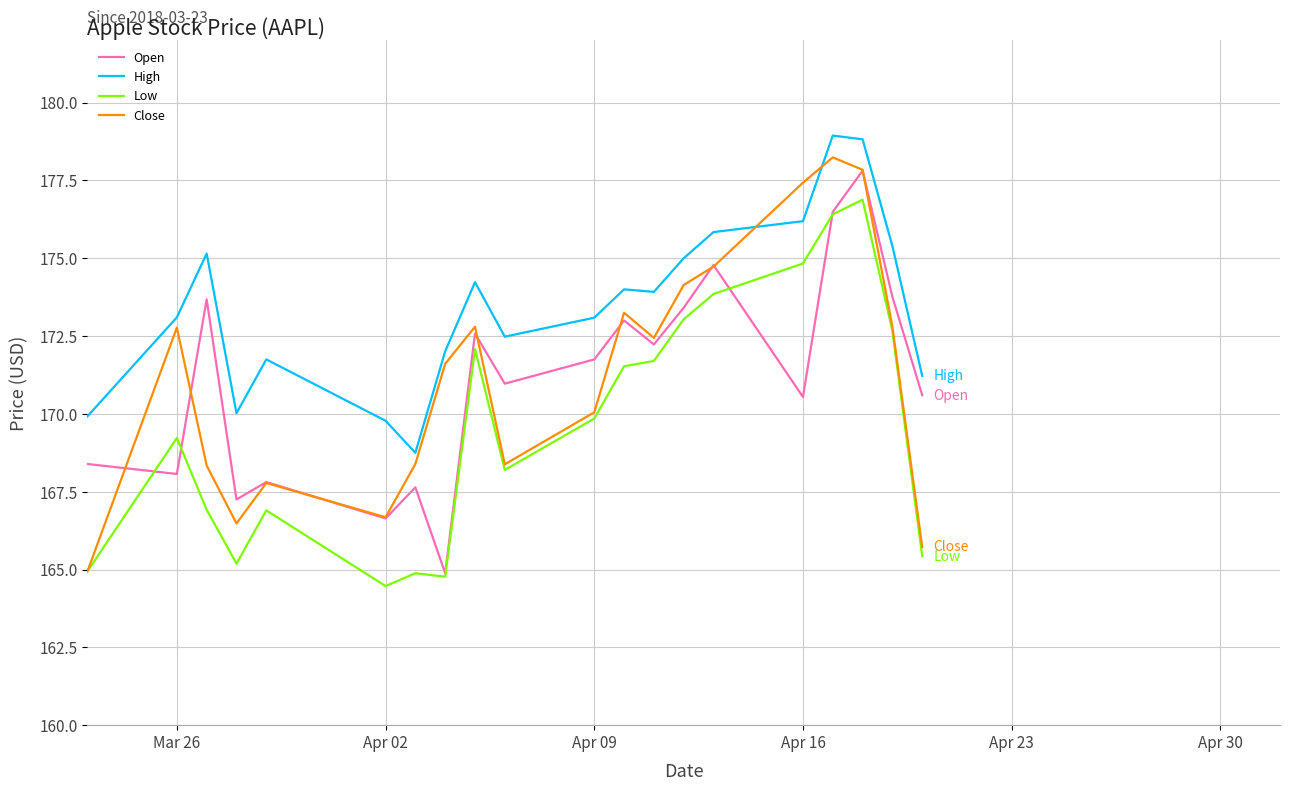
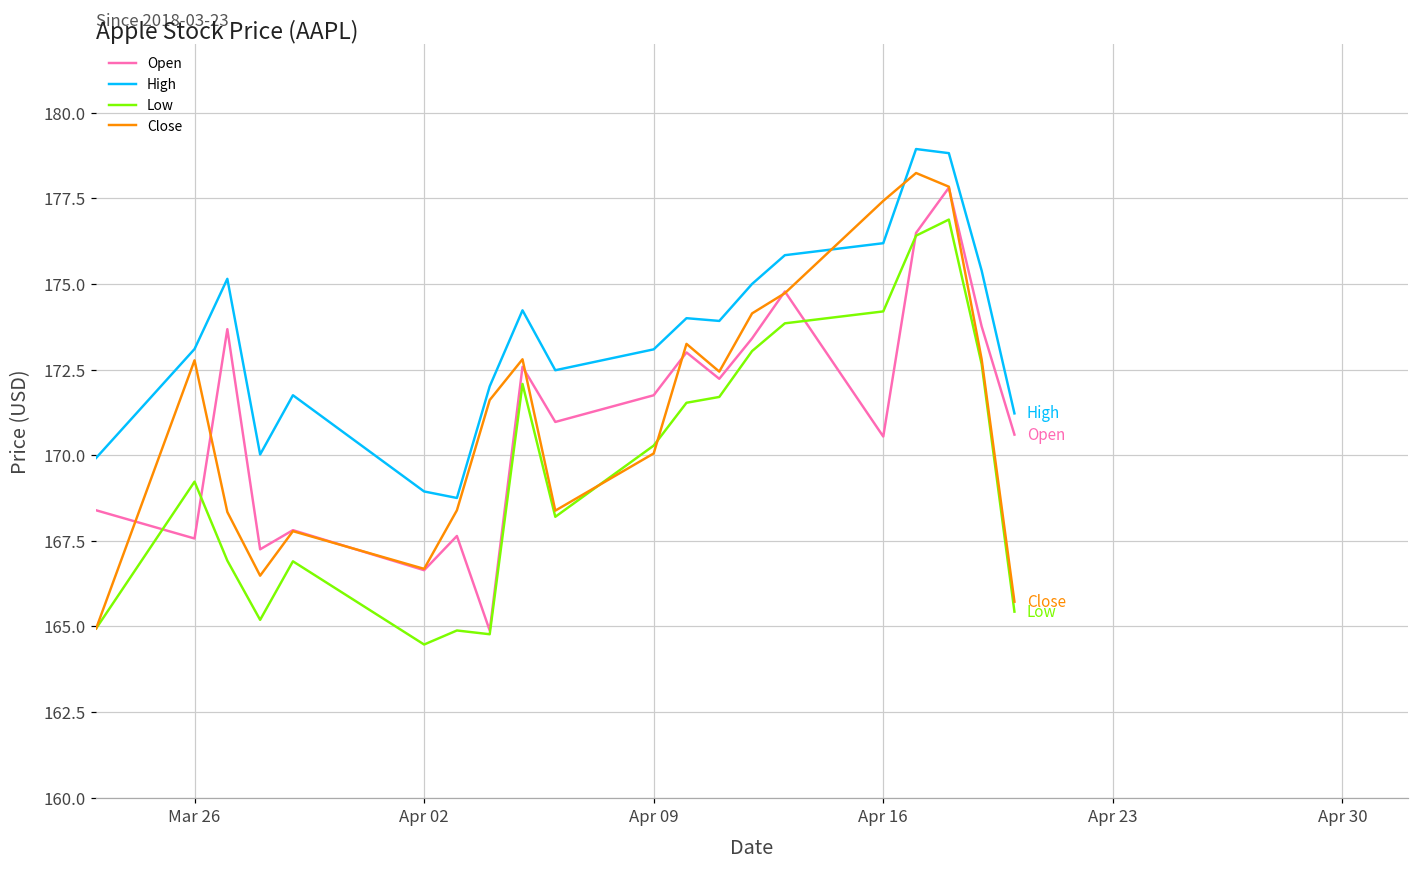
Open, Mar 26: 168.1 -> 167.6
High, Apr 02: 169.8 -> 168.9
Low, Apr 09: 169.9 -> 170.3
Low, Apr 16: 174.8 -> 174.2
